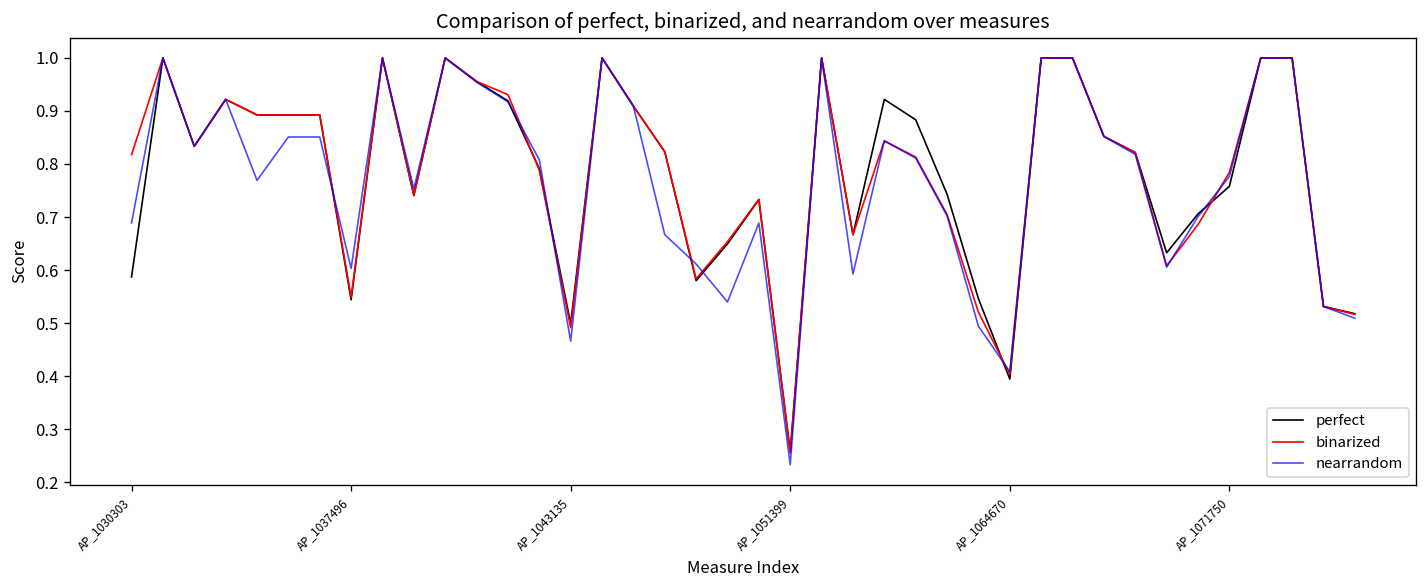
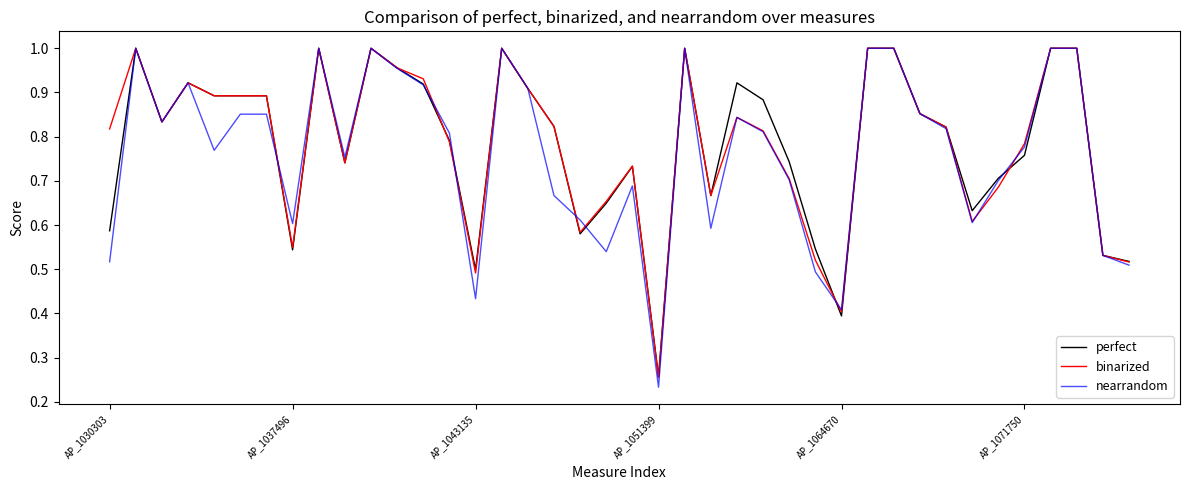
nearrandom, AP_1030303: 0.69 -> 0.52
nearrandom, AP_1043135: 0.47 -> 0.43
